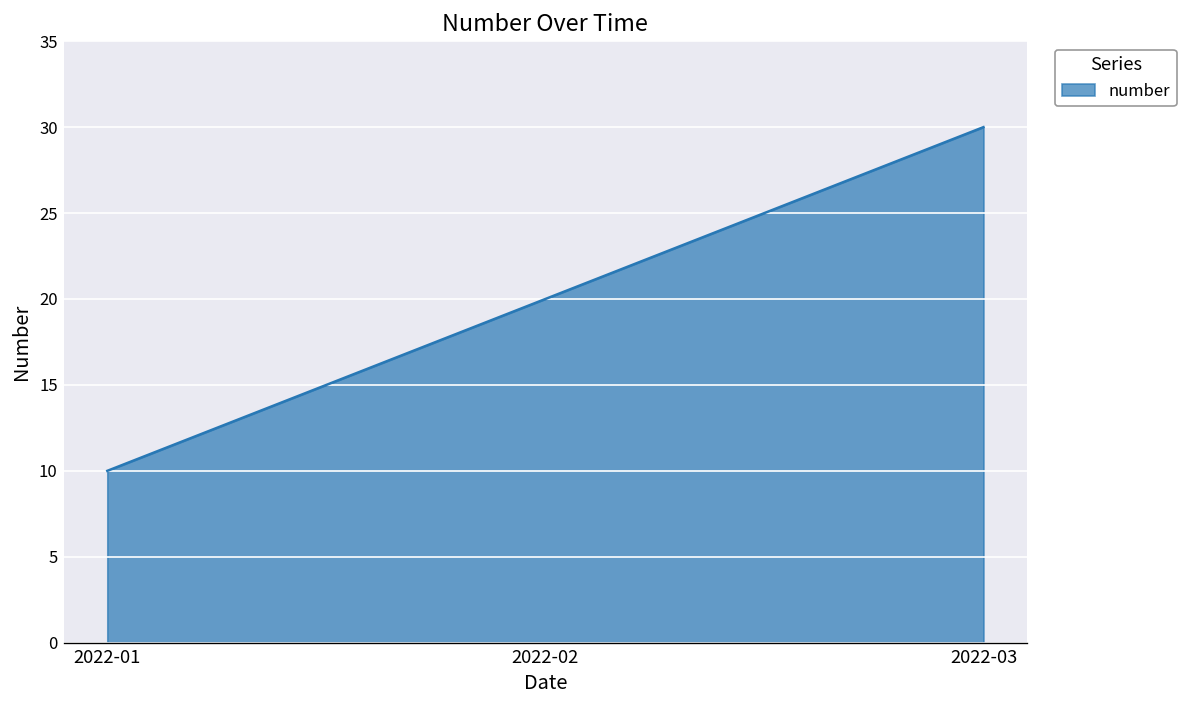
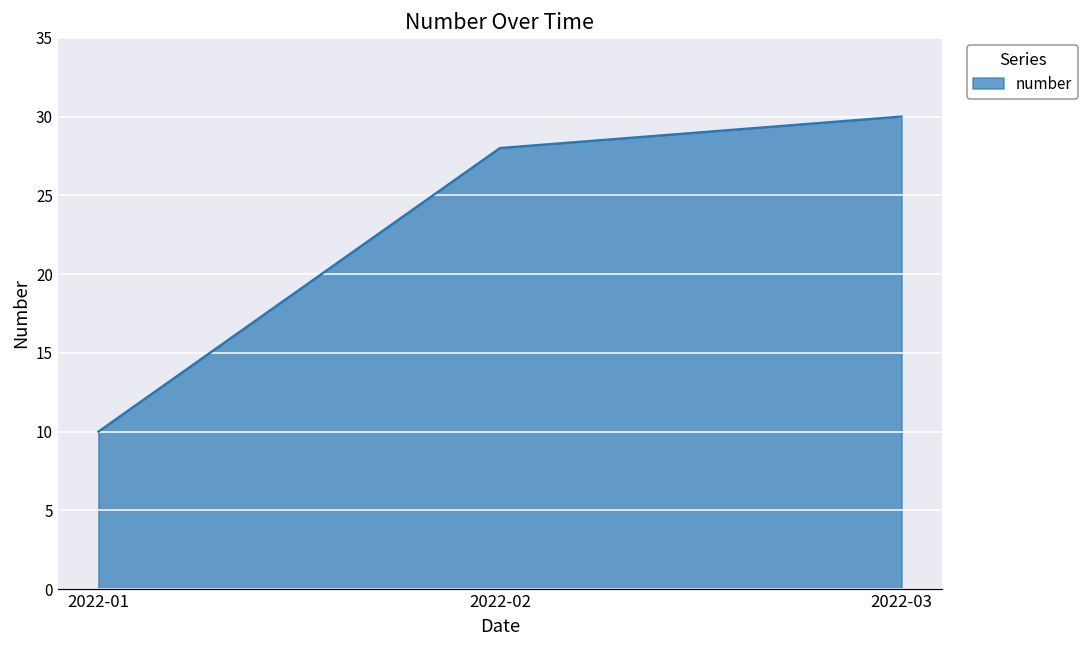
2022-02: 20 -> 28
